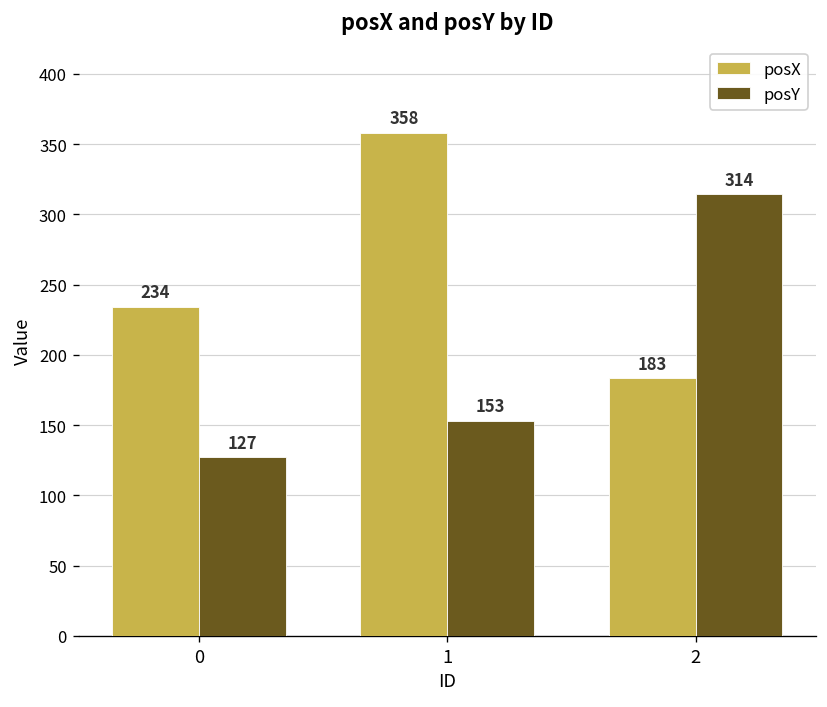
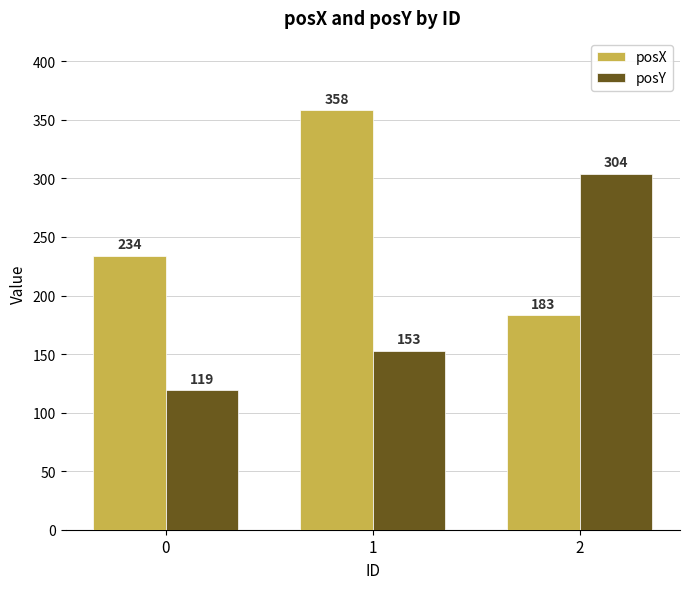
posY, 0: 127 -> 119
posY, 2: 314 -> 304
